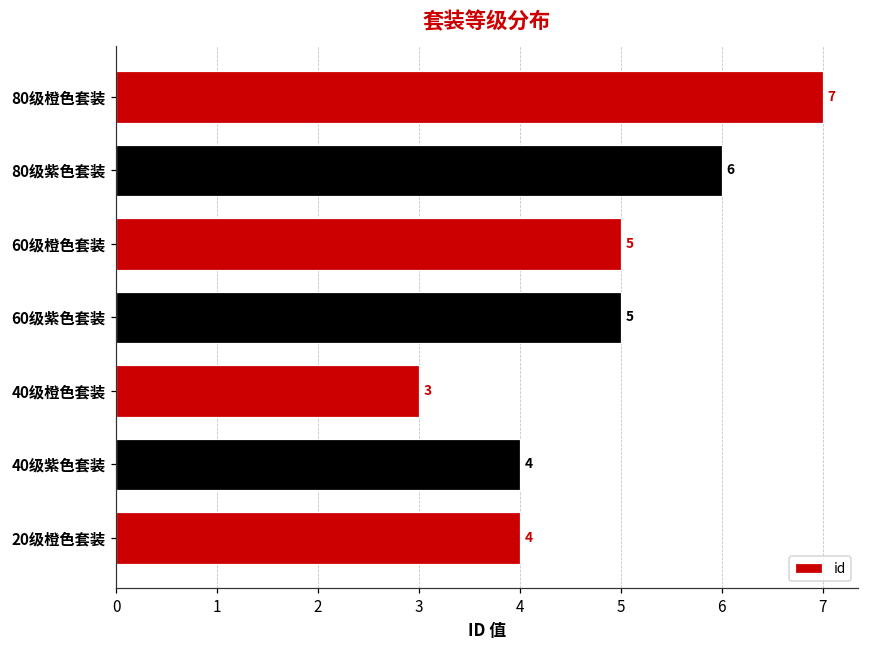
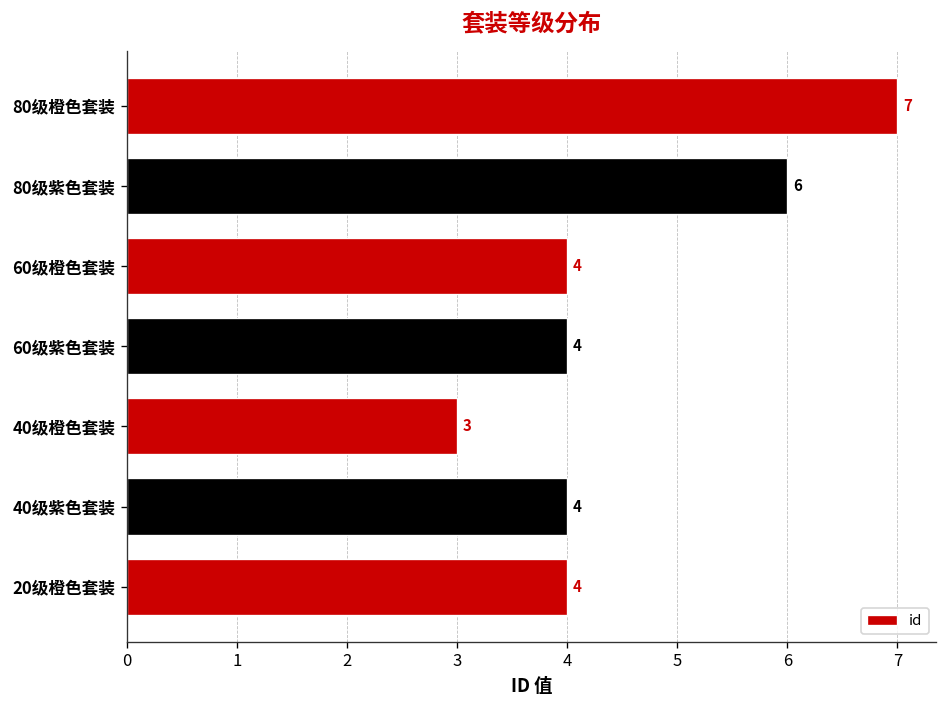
60级橙色套装: 5 -> 4
60级紫色套装: 5 -> 4
